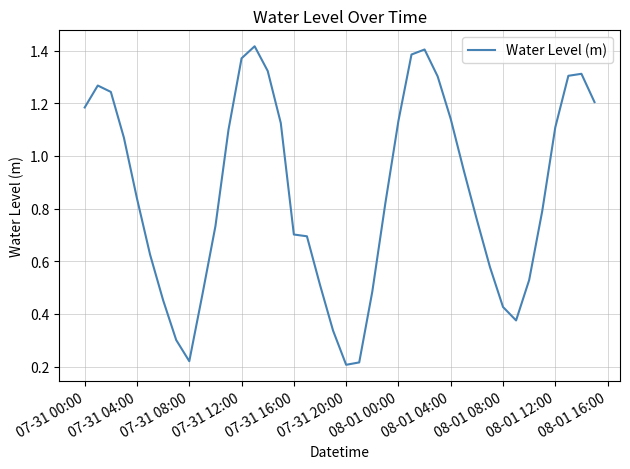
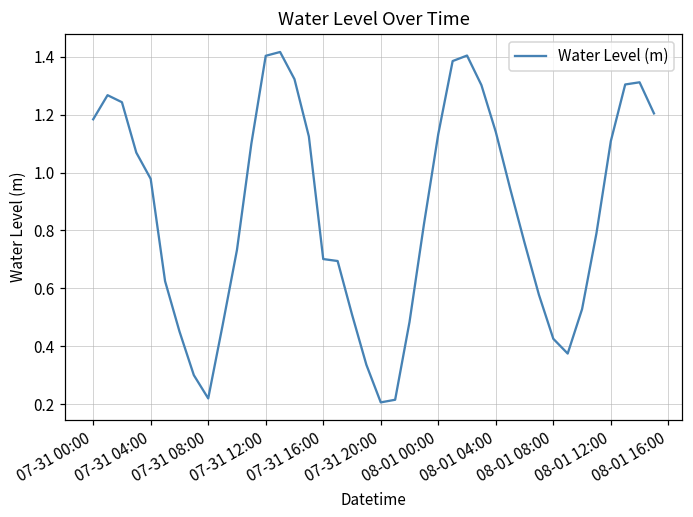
07-31 04:00: 0.84 -> 0.98
07-31 12:00: 1.37 -> 1.40
